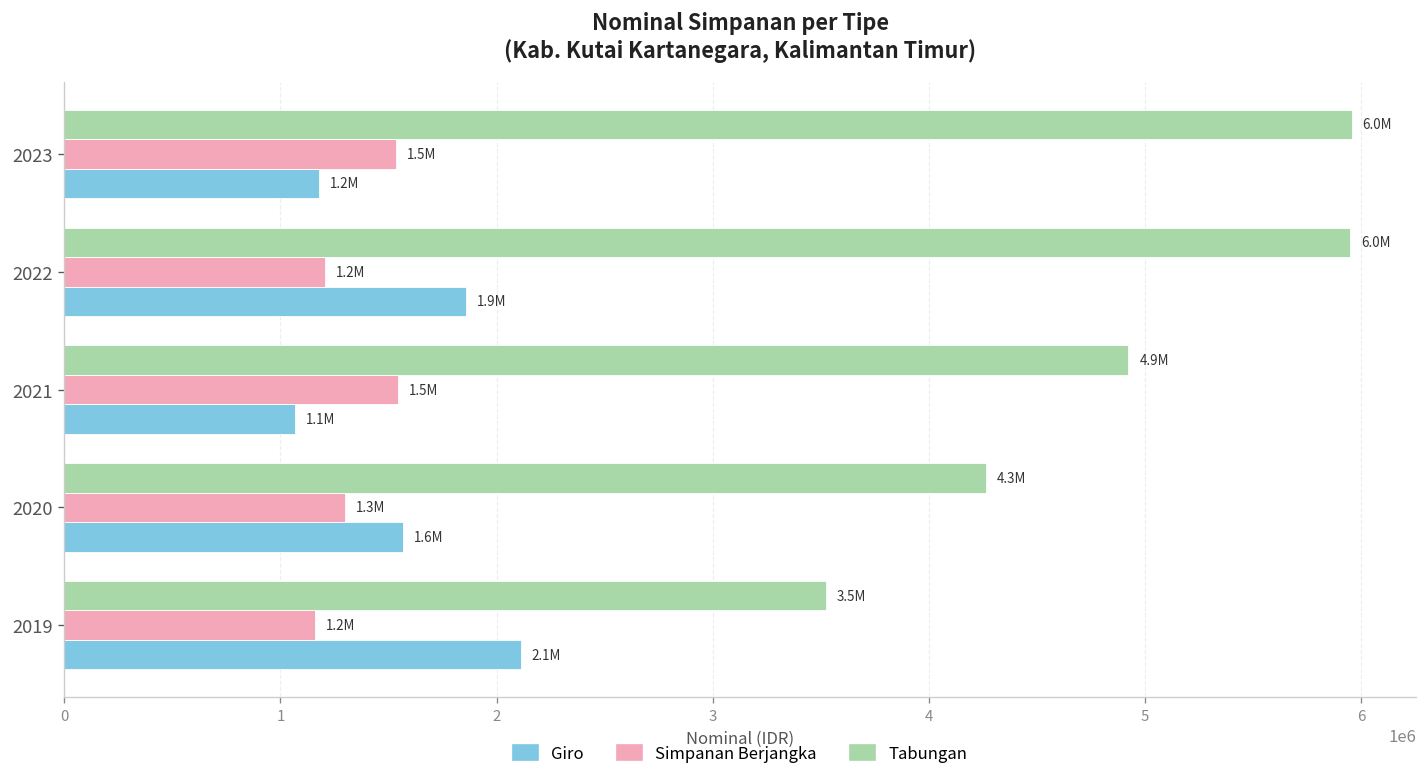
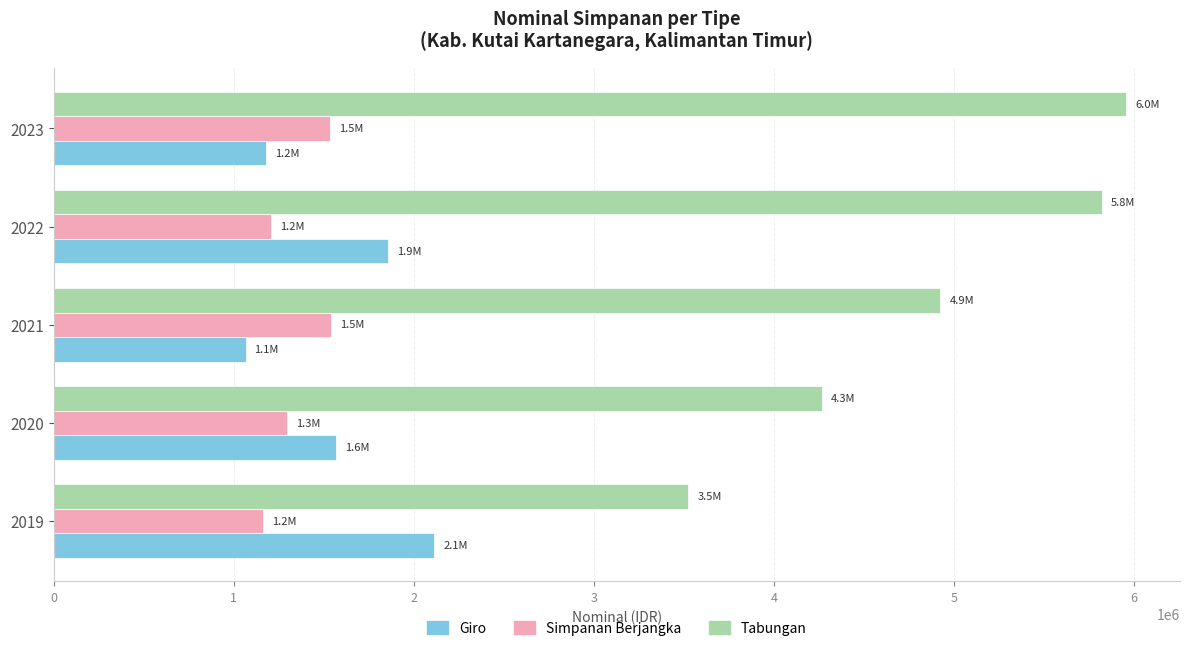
Tabungan, 2022: 6.0M -> 5.8M
